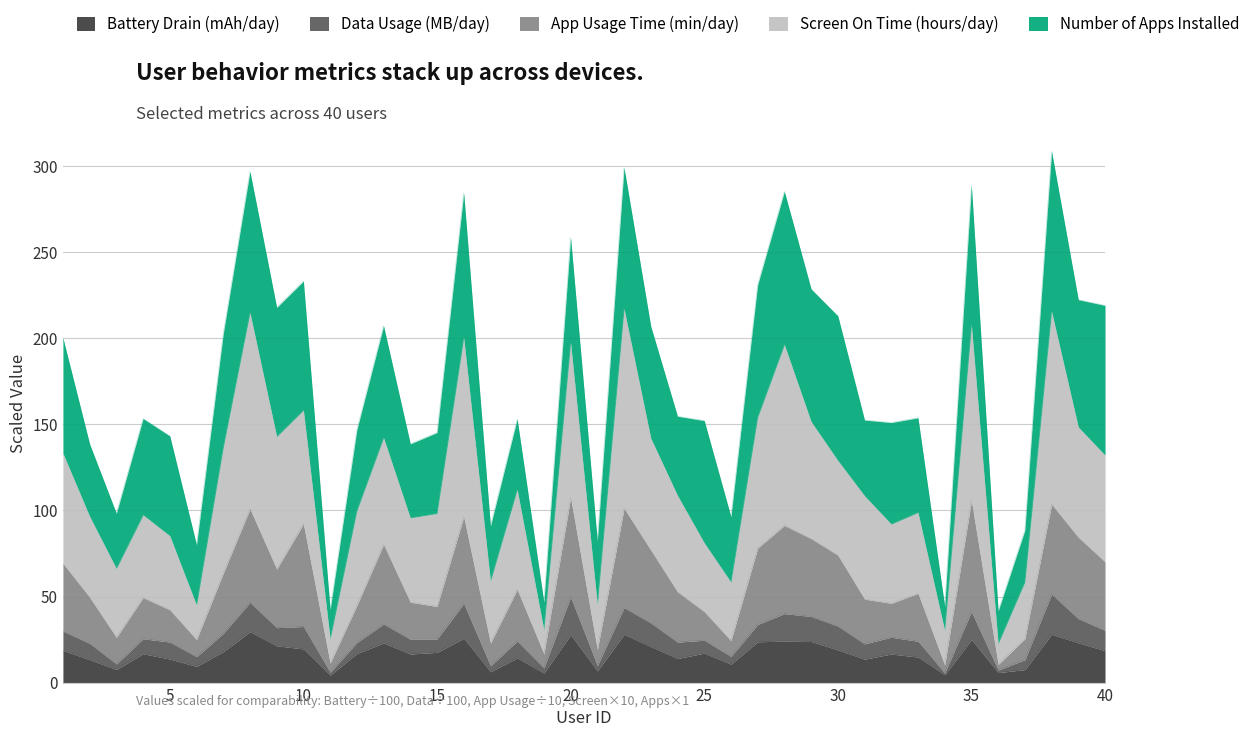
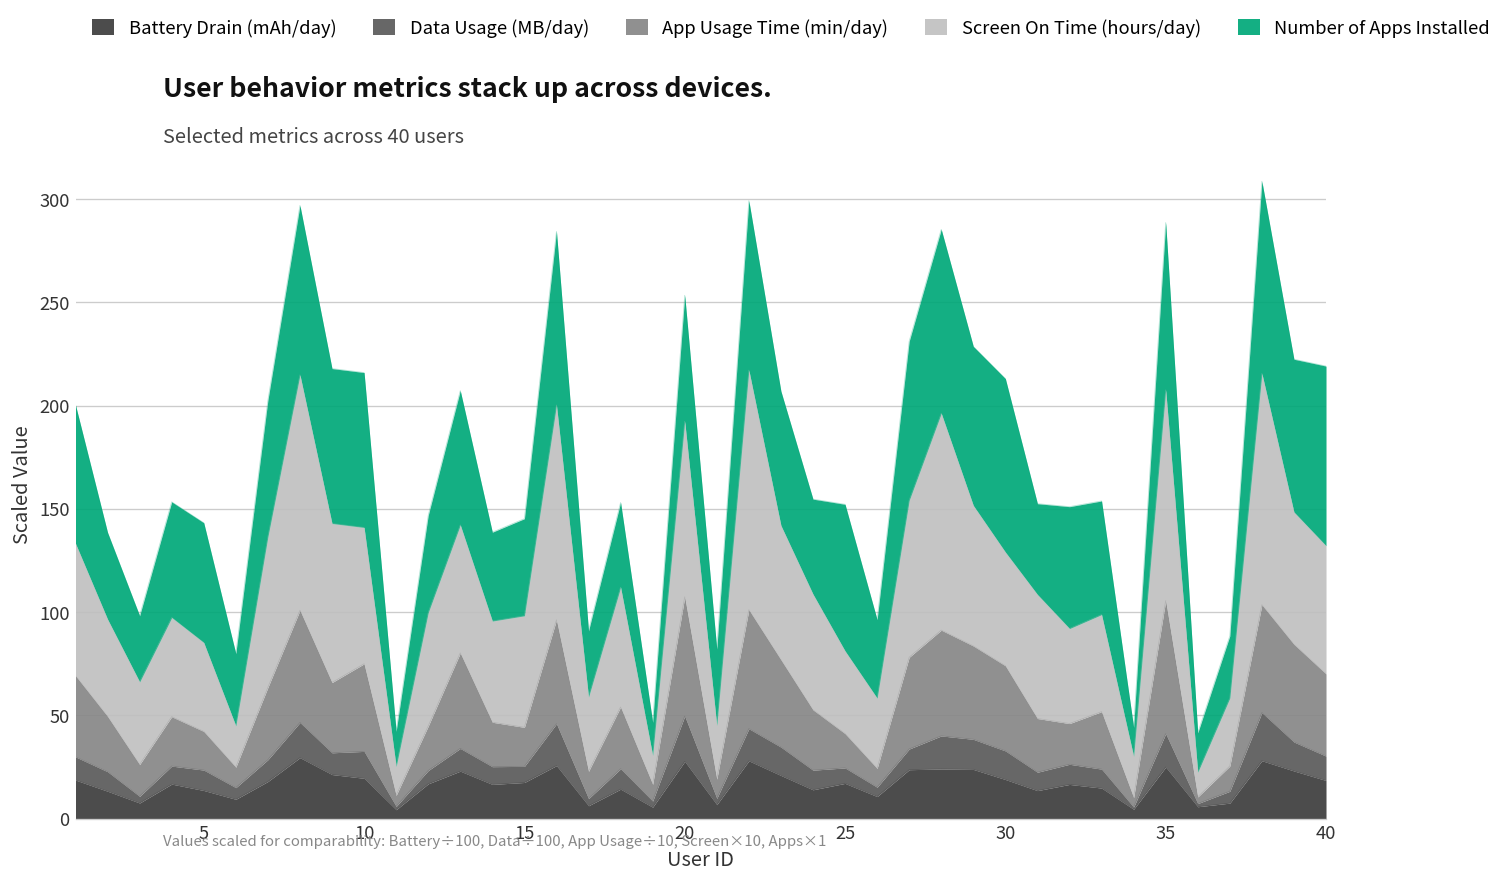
App Usage Time (min/day), 10: 60 -> 42
Screen On Time (hours/day), 20: 90 -> 85
